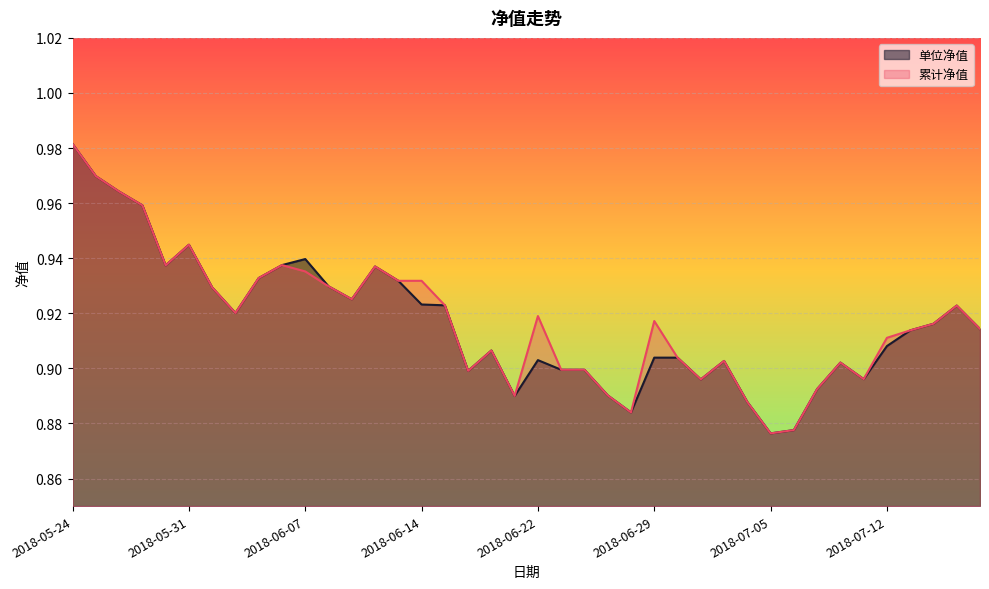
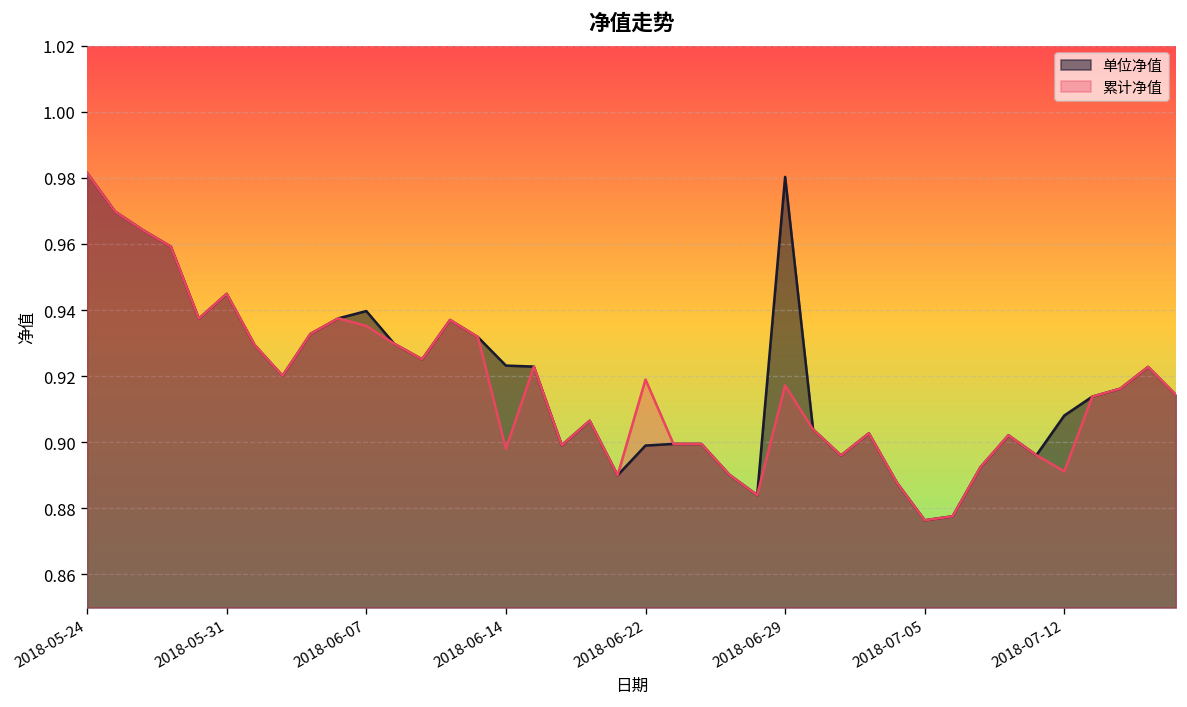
累计净值, 2018-06-14: 0.932 -> 0.898
单位净值, 2018-06-22: 0.903 -> 0.899
单位净值, 2018-06-29: 0.904 -> 0.980
累计净值, 2018-07-12: 0.911 -> 0.891
